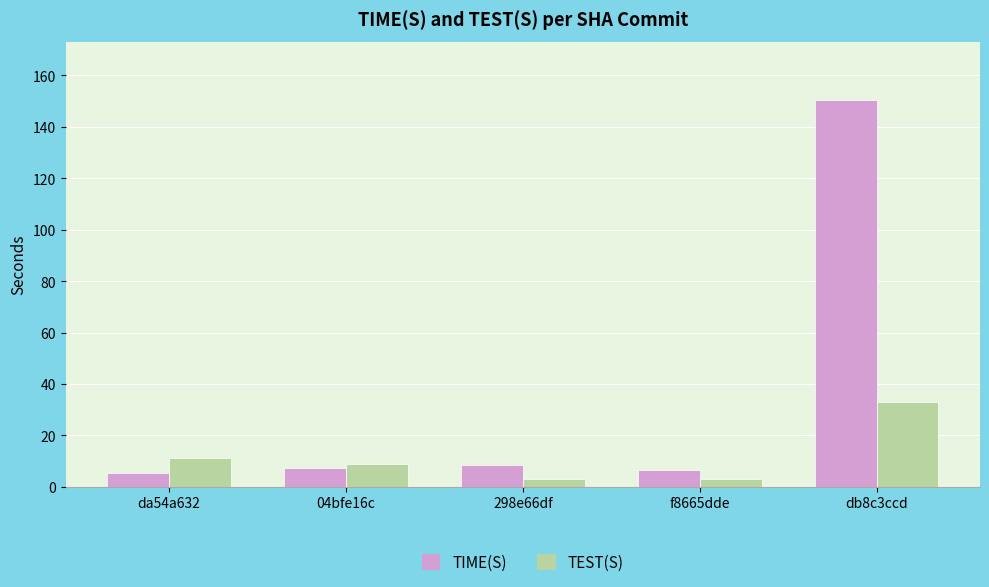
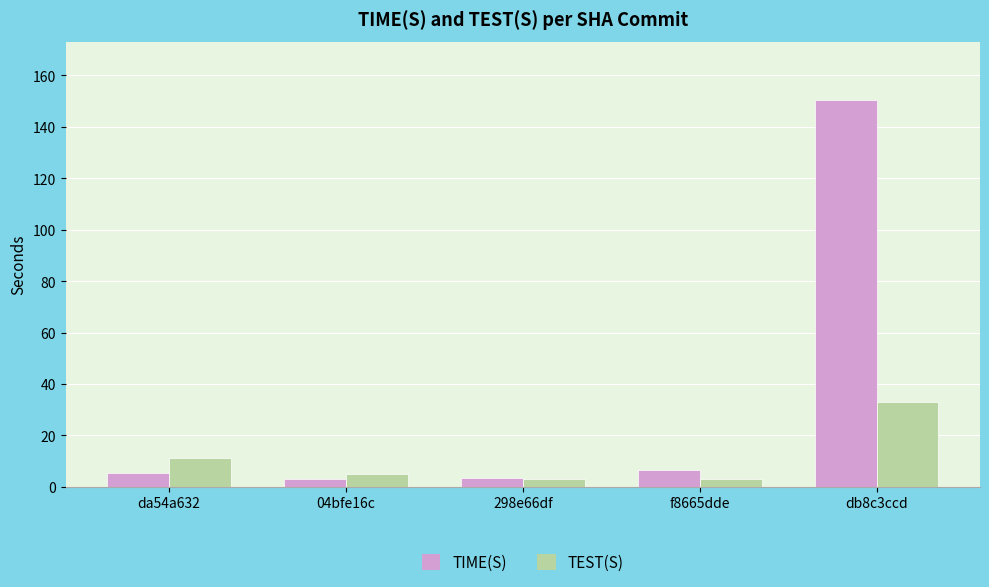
TIME(S), 04bfe16c: 7 -> 3
TEST(S), 04bfe16c: 9 -> 5
TIME(S), 298e66df: 9 -> 3
